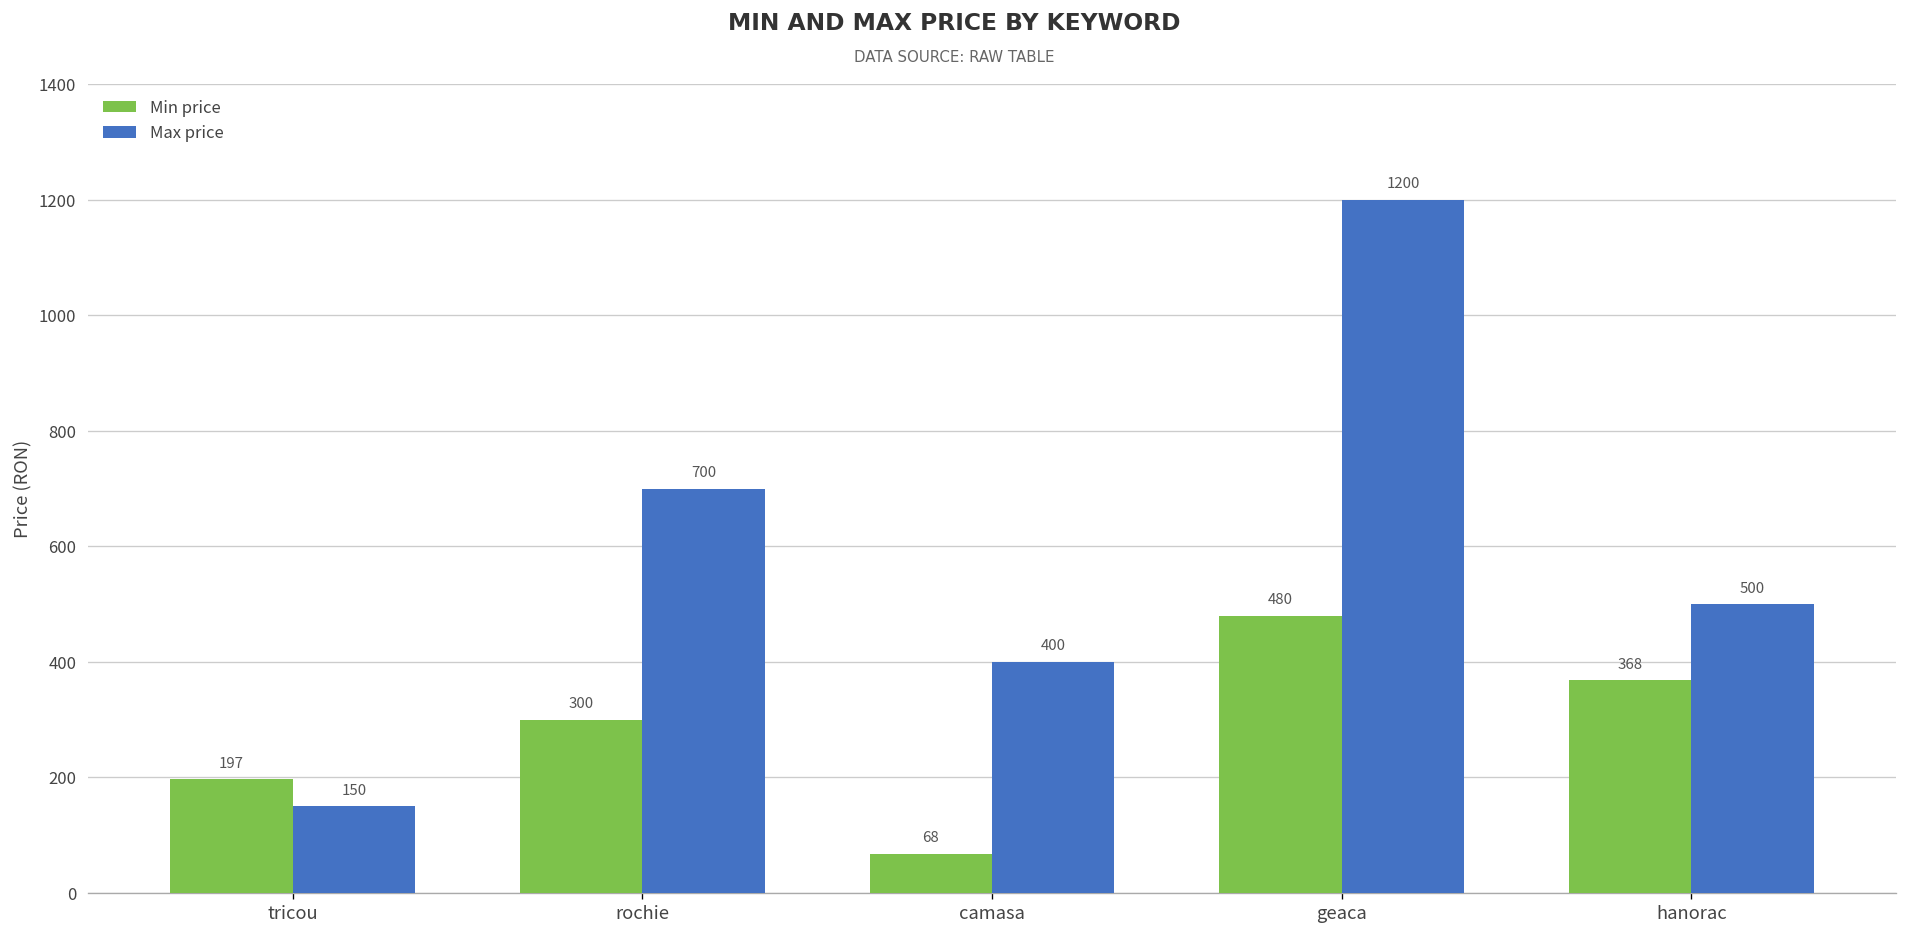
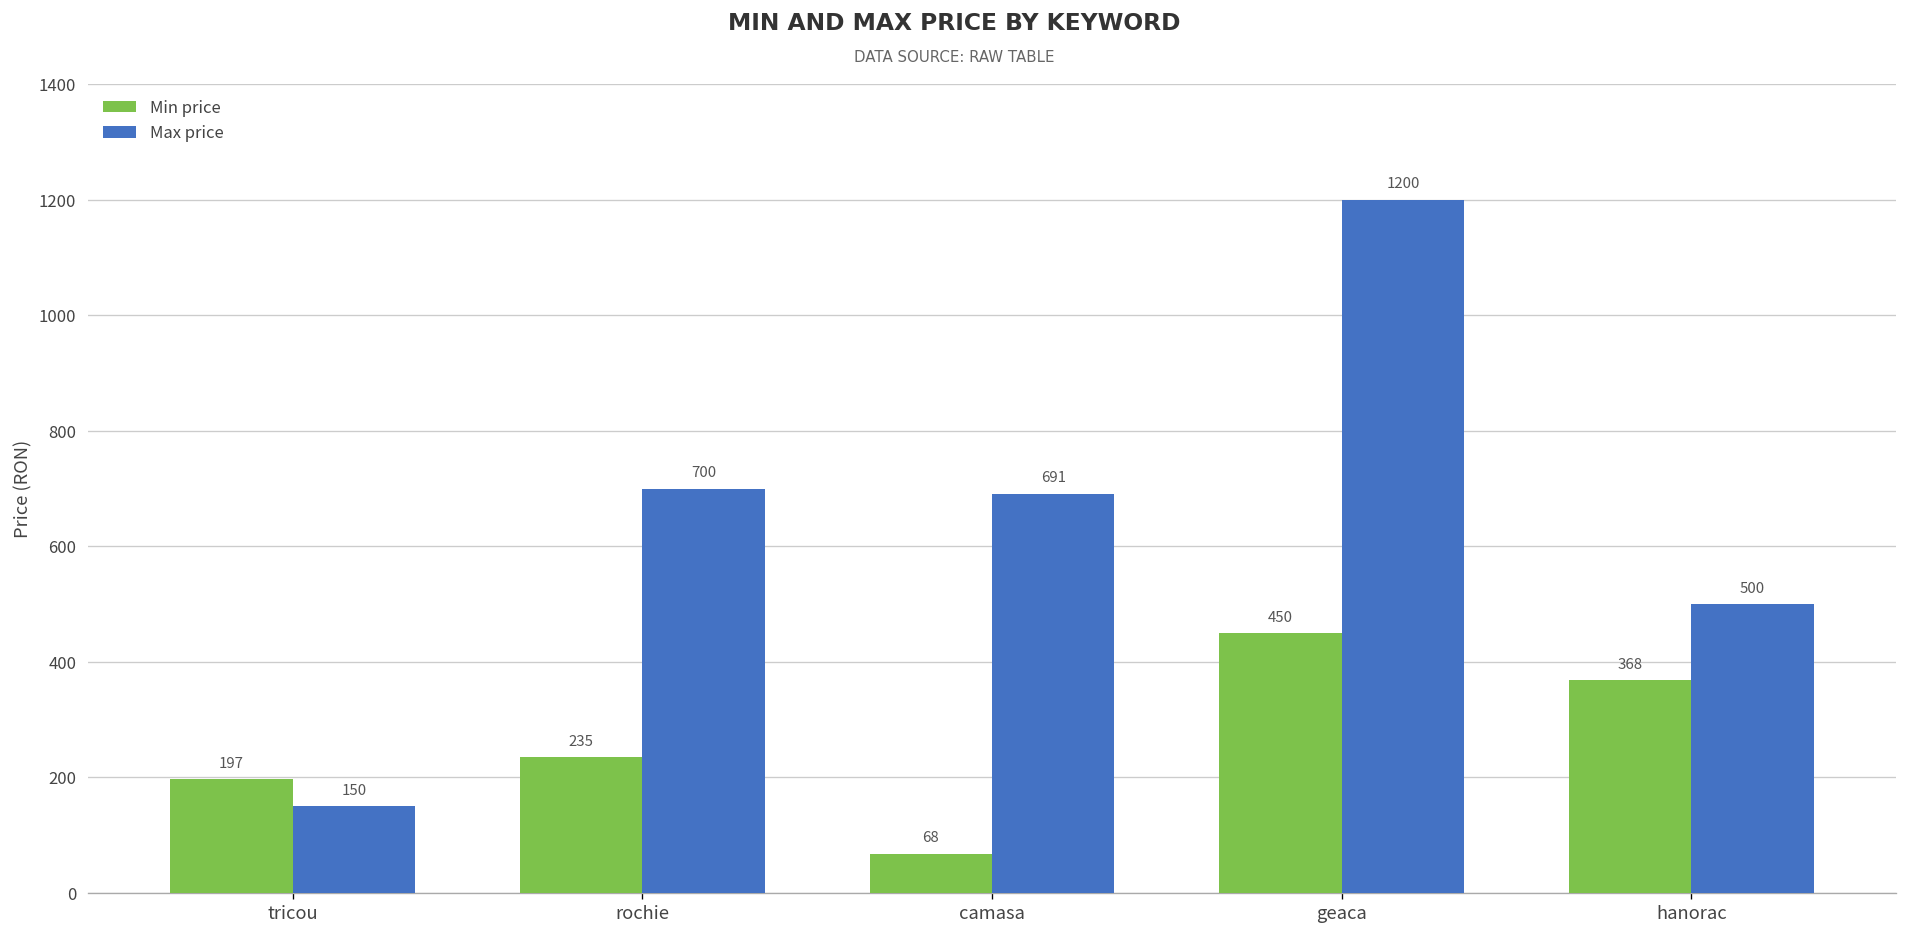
Min price, rochie: 300 -> 235
Max price, camasa: 400 -> 691
Min price, geaca: 480 -> 450
